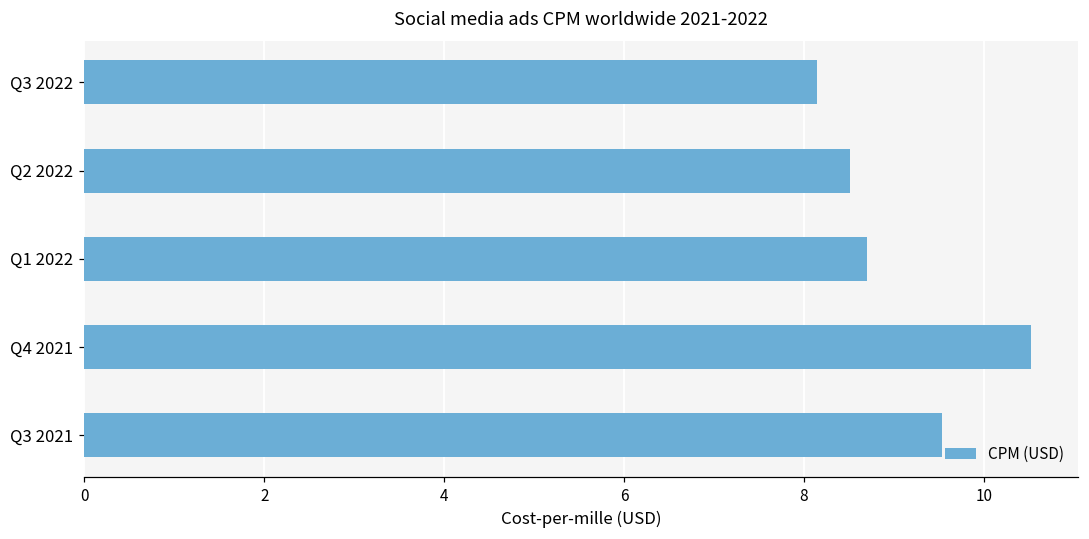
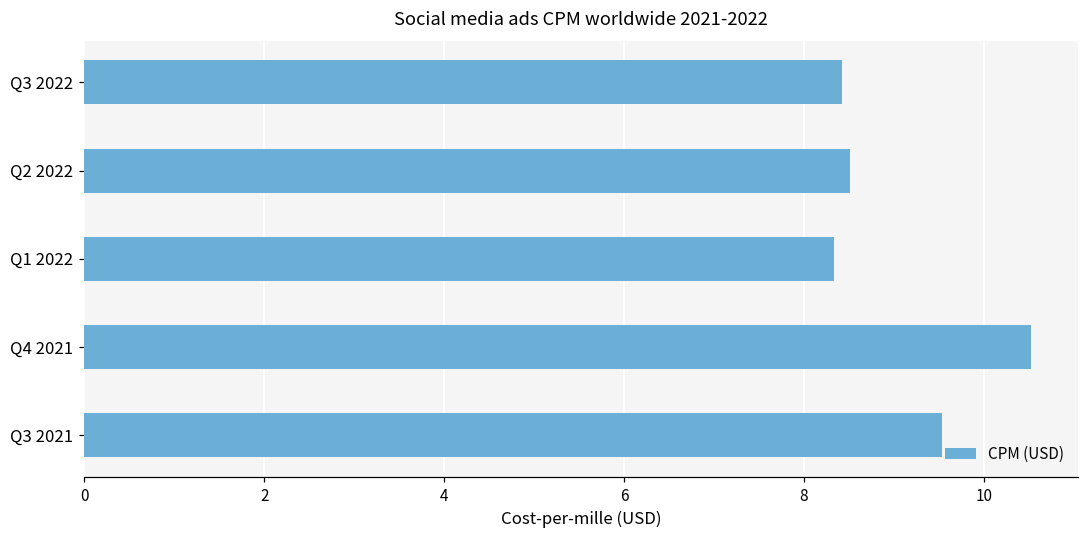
Q3 2022: 8.2 -> 8.4
Q1 2022: 8.7 -> 8.3
